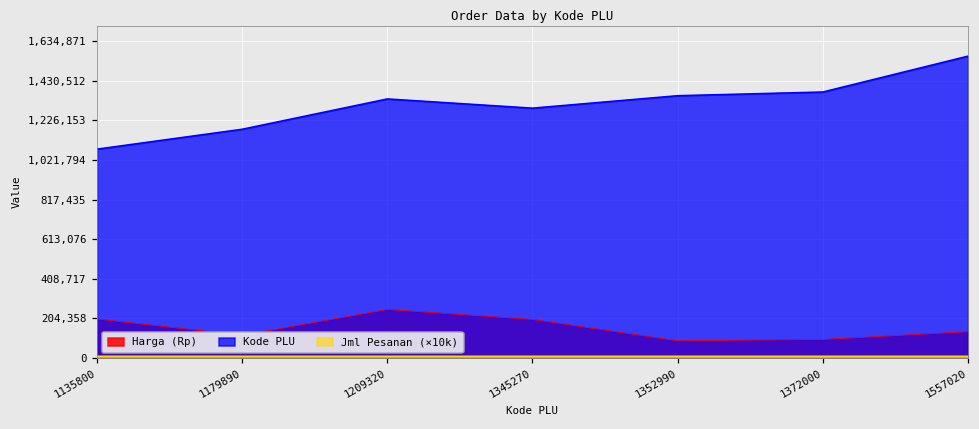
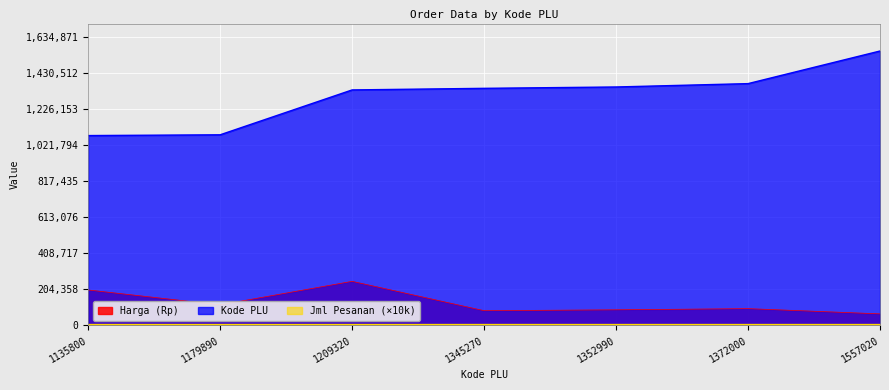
Kode PLU, 1179890: 1,180,000 -> 1,080,000
Harga (Rp), 1345270: 200,000 -> 80,000
Kode PLU, 1345270: 1,290,000 -> 1,350,000
Harga (Rp), 1557020: 140,000 -> 70,000
